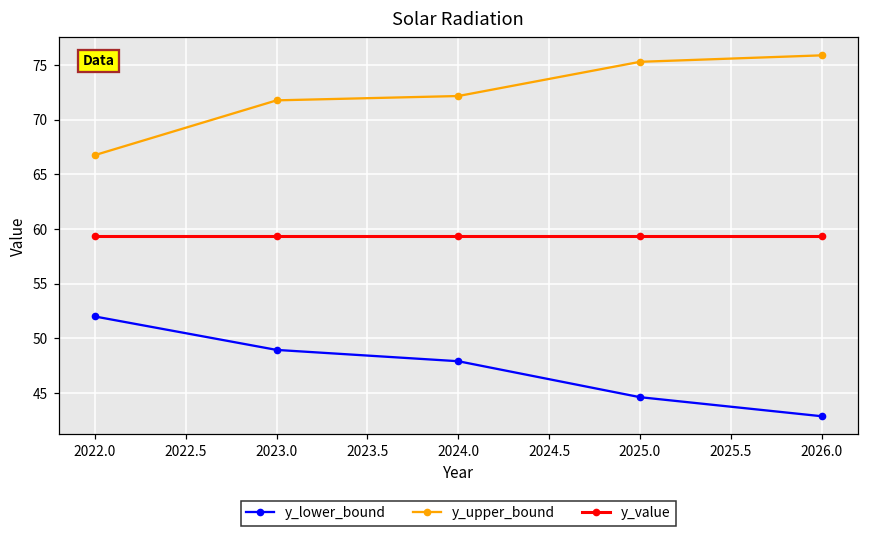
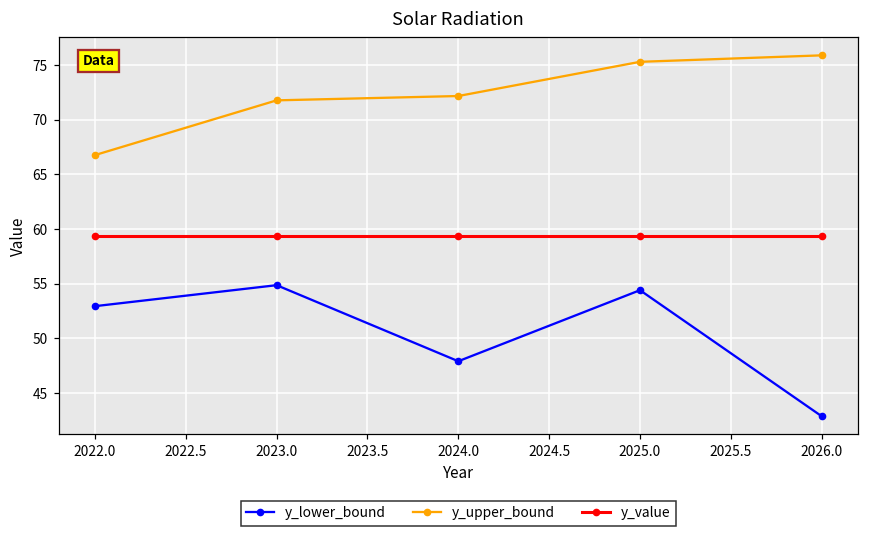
y_lower_bound, 2022.0: 52 -> 53
y_lower_bound, 2023.0: 49 -> 55
y_lower_bound, 2025.0: 45 -> 54
